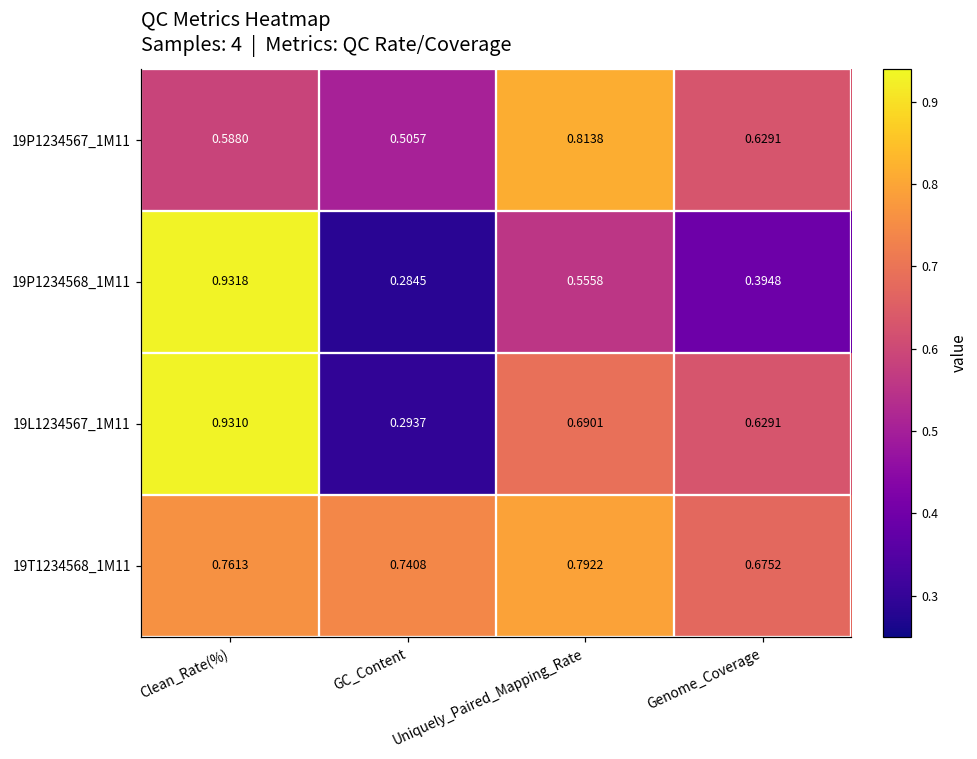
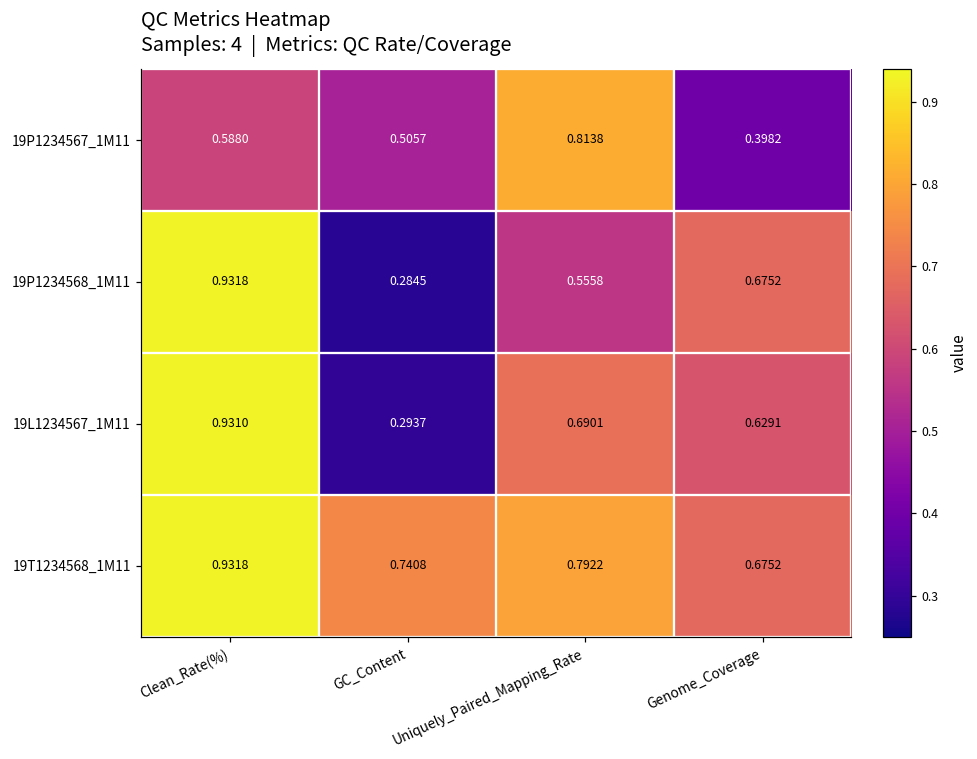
19P1234567_1M11, Genome_Coverage: 0.6291 -> 0.3982
19P1234568_1M11, Genome_Coverage: 0.3948 -> 0.6752
19T1234568_1M11, Clean_Rate(%): 0.7613 -> 0.9318
